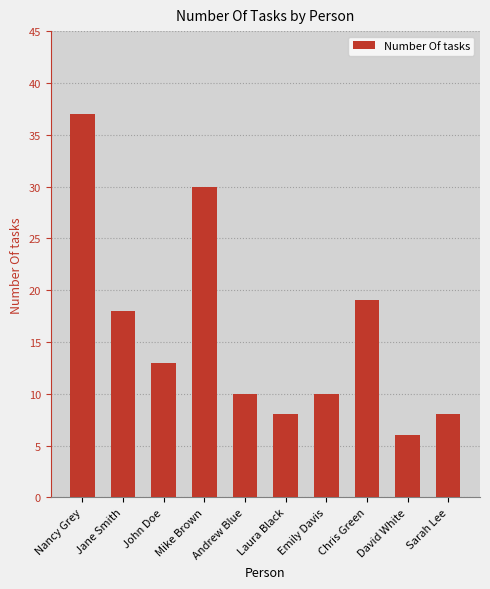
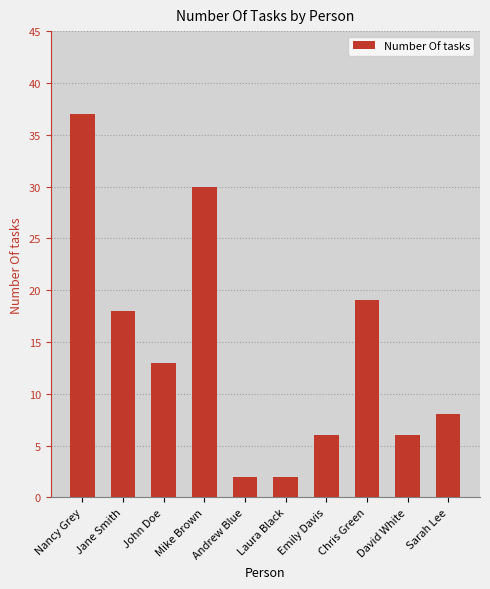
Andrew Blue: 10 -> 2
Laura Black: 8 -> 2
Emily Davis: 10 -> 6
